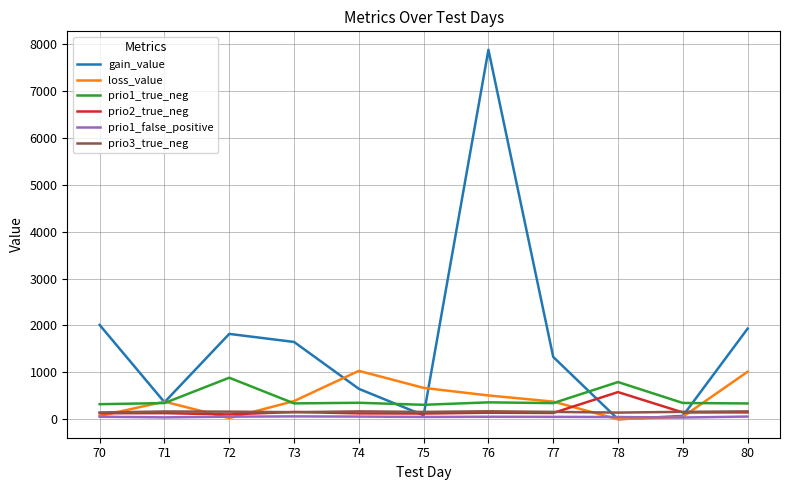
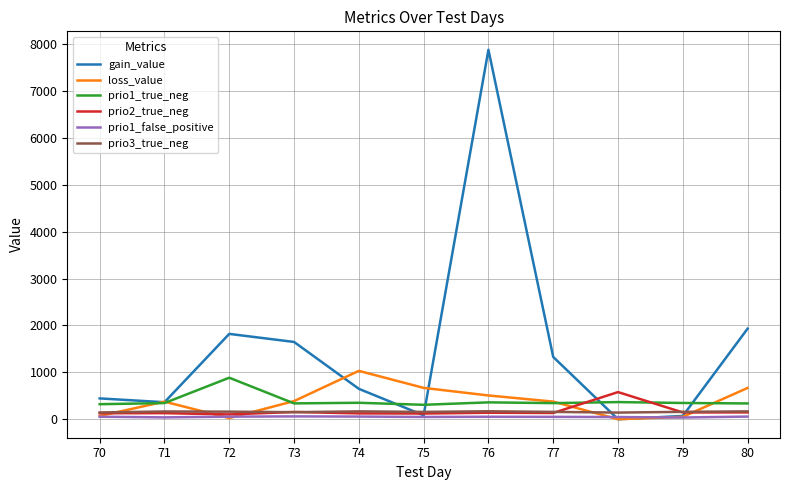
gain_value, 70: 2000 -> 400
prio1_true_neg, 78: 800 -> 400
loss_value, 80: 1000 -> 700
